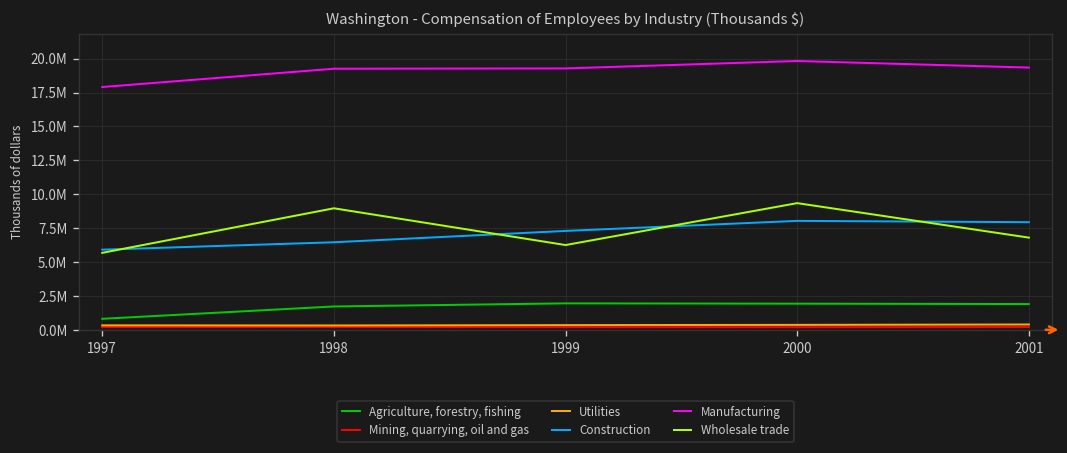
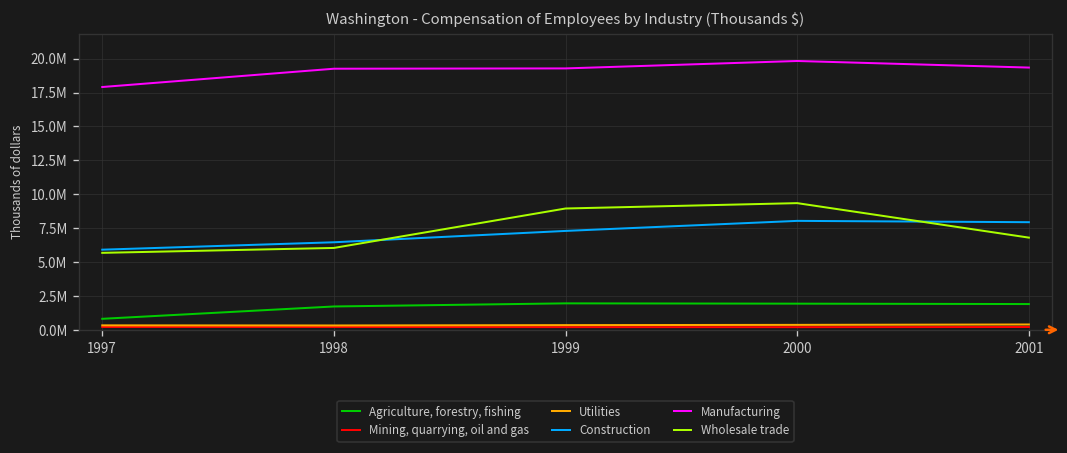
Wholesale trade, 1998: 9000000 -> 6000000
Wholesale trade, 1999: 6300000 -> 8900000
